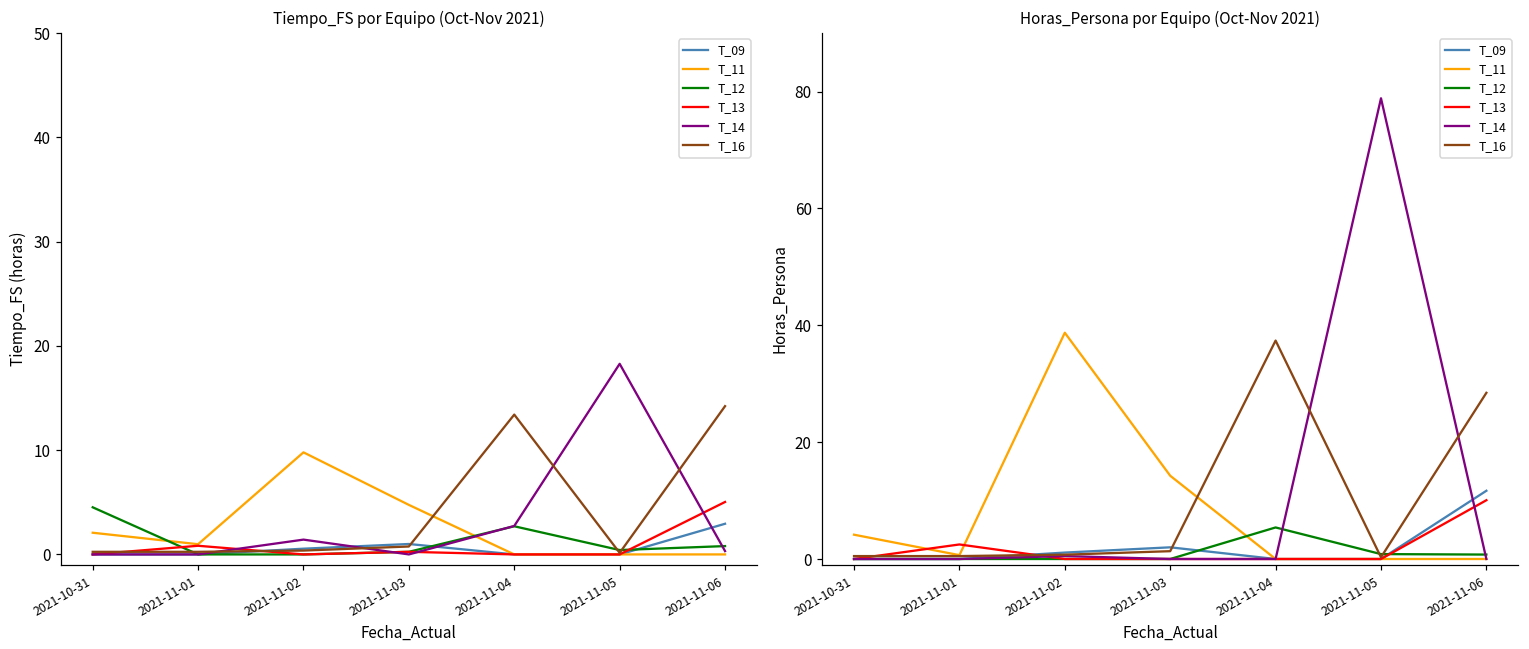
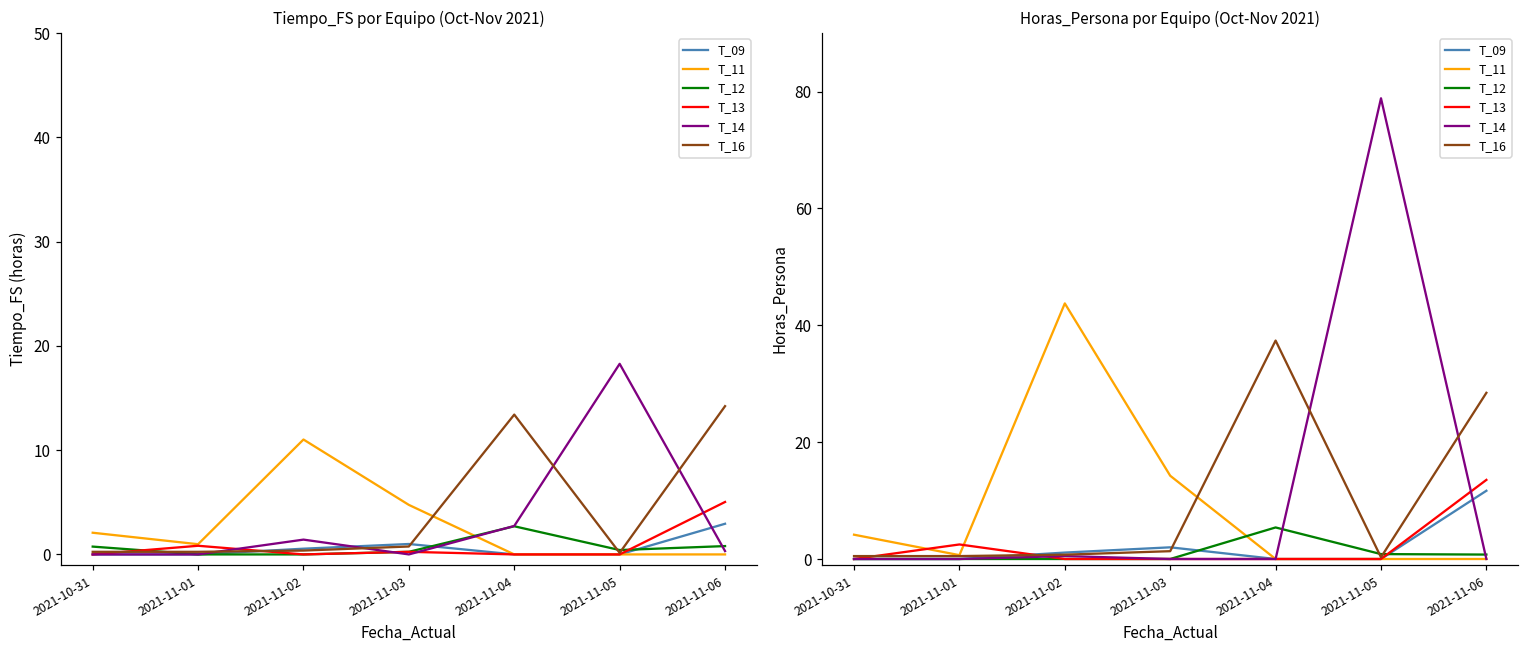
Tiempo_FS por Equipo (Oct-Nov 2021), T_12, 2021-10-31: 5 -> 1
Tiempo_FS por Equipo (Oct-Nov 2021), T_11, 2021-11-02: 10 -> 11
Horas_Persona por Equipo (Oct-Nov 2021), T_11, 2021-11-02: 39 -> 44
Horas_Persona por Equipo (Oct-Nov 2021), T_13, 2021-11-06: 10 -> 14
